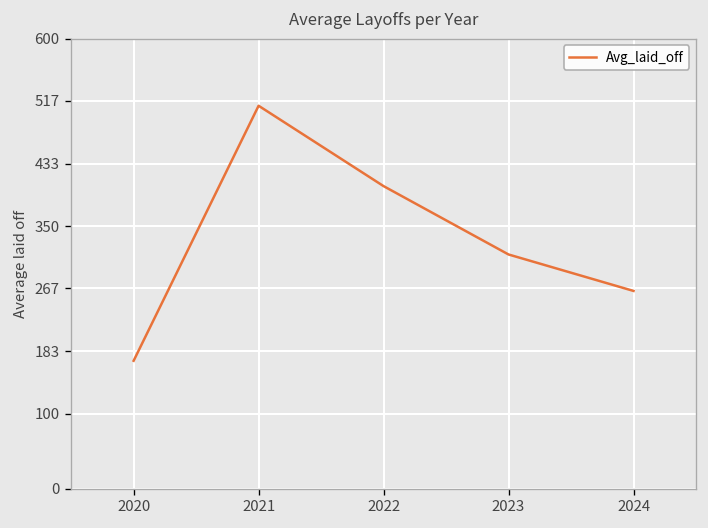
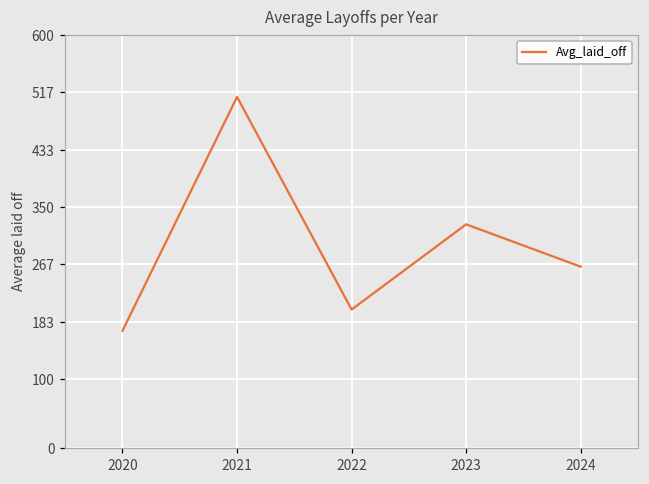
2022: 400 -> 200
2023: 310 -> 330
